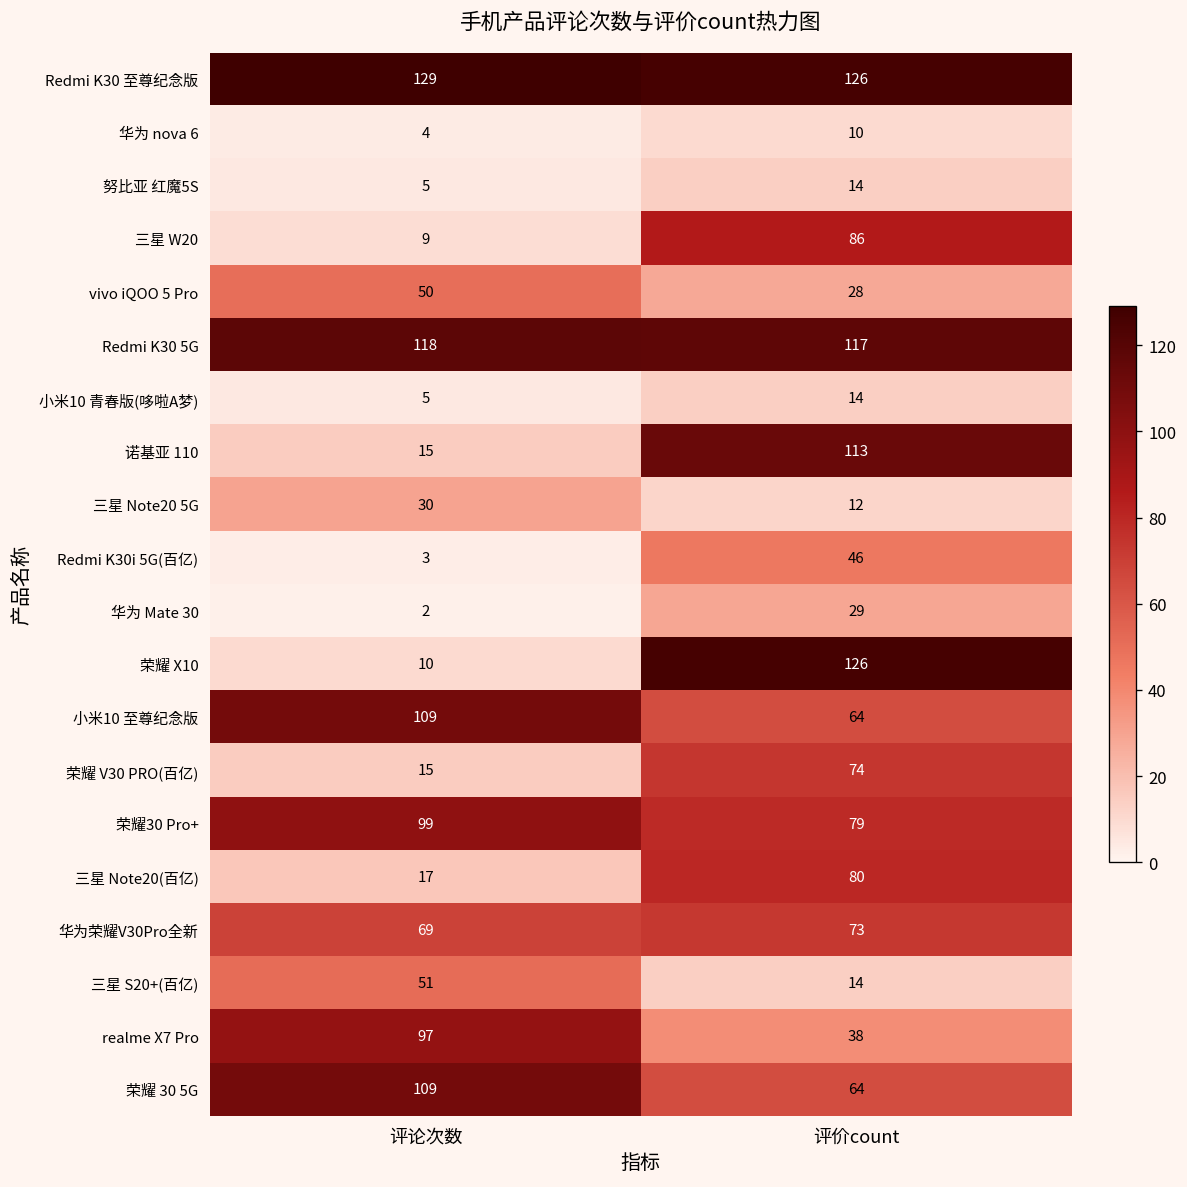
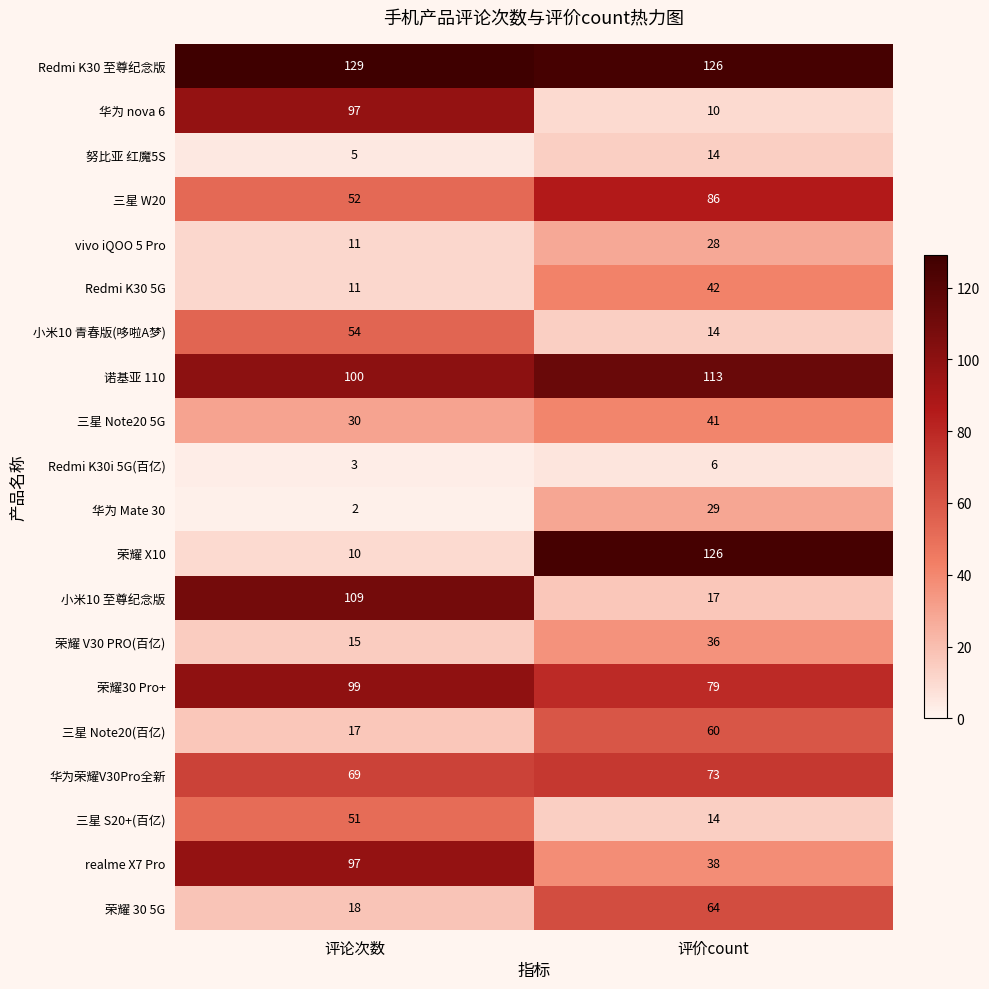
华为 nova 6, 评论次数: 4 -> 97
三星 W20, 评论次数: 9 -> 52
vivo iQOO 5 Pro, 评论次数: 50 -> 11
Redmi K30 5G, 评论次数: 118 -> 11
Redmi K30 5G, 评价count: 117 -> 42
小米10 青春版(哆啦A梦), 评论次数: 5 -> 54
诺基亚 110, 评论次数: 15 -> 100
三星 Note20 5G, 评价count: 12 -> 41
Redmi K30i 5G(百亿), 评价count: 46 -> 6
小米10 至尊纪念版, 评价count: 64 -> 17
荣耀 V30 PRO(百亿), 评价count: 74 -> 36
三星 Note20(百亿), 评价count: 80 -> 60
荣耀 30 5G, 评论次数: 109 -> 18
